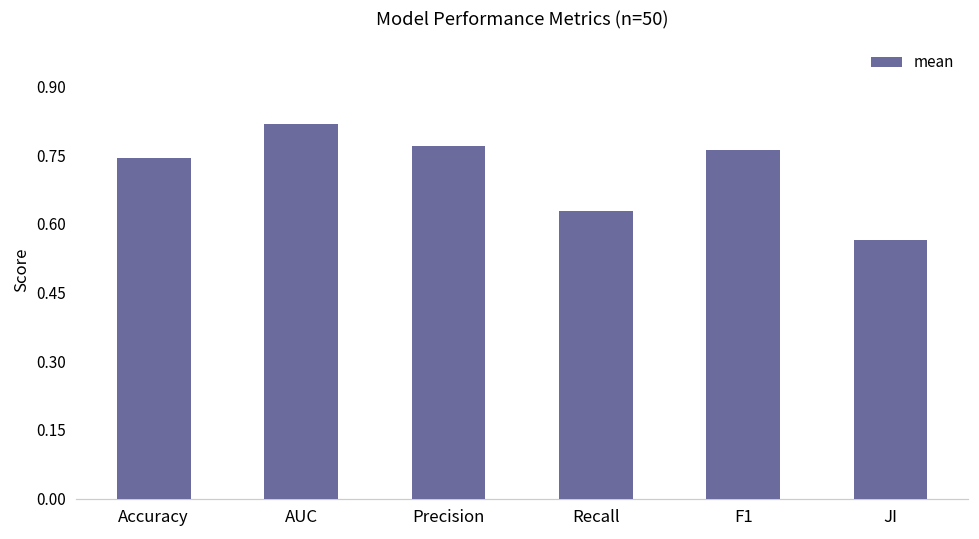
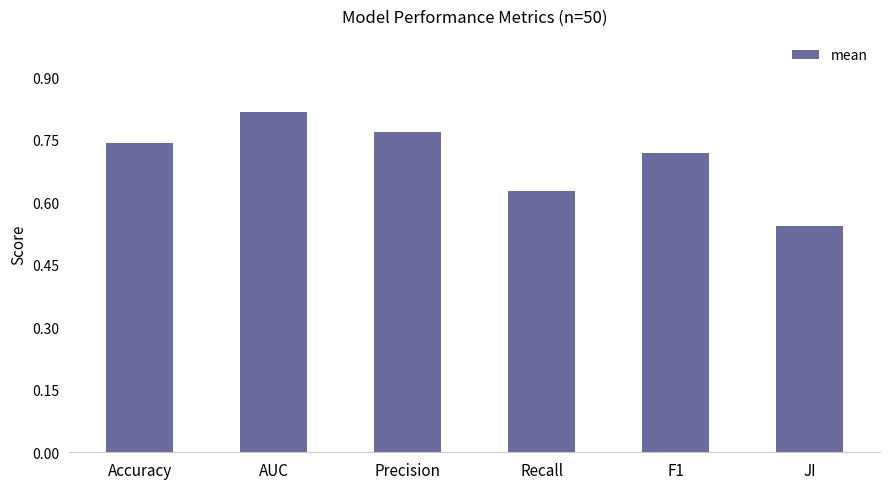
F1: 0.76 -> 0.72
JI: 0.56 -> 0.54
